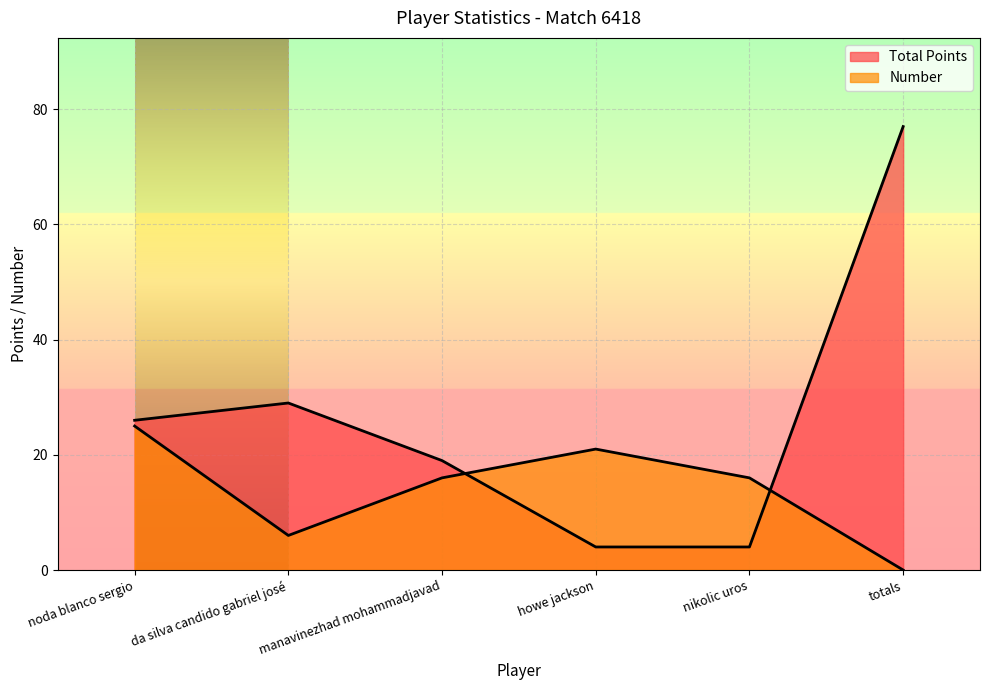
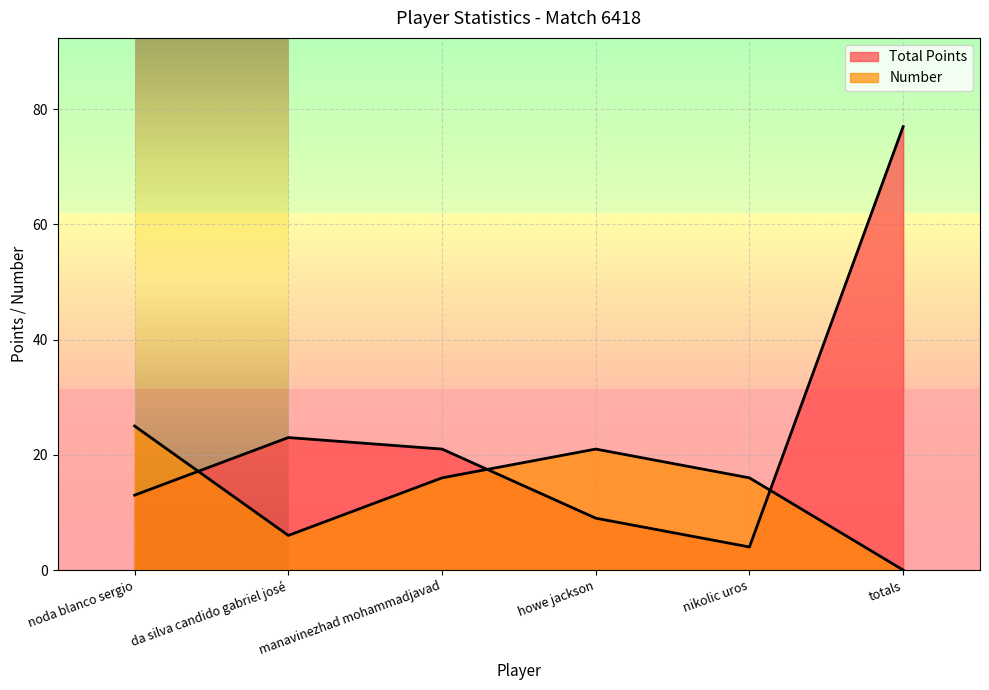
Total Points, noda blanco sergio: 26 -> 13
Total Points, da silva candido gabriel josé: 29 -> 23
Total Points, manavinezhad mohammadjavad: 19 -> 21
Total Points, howe jackson: 4 -> 9
